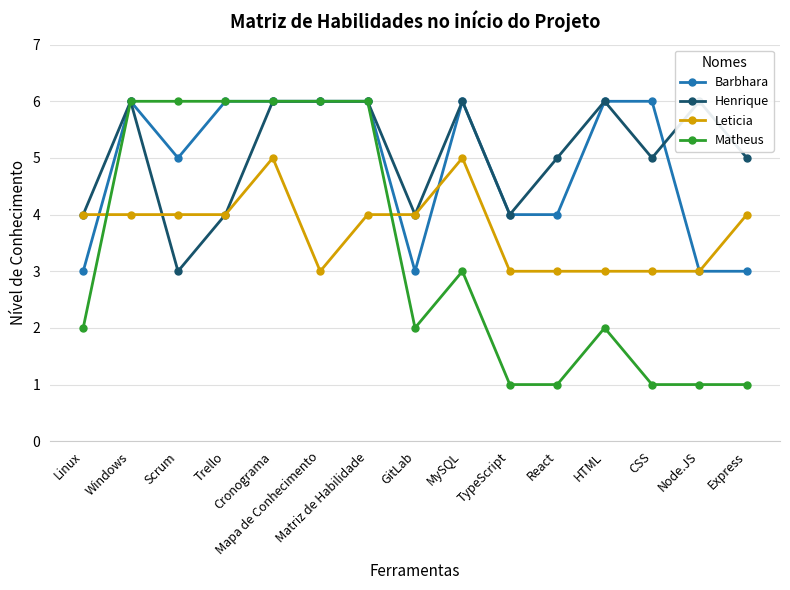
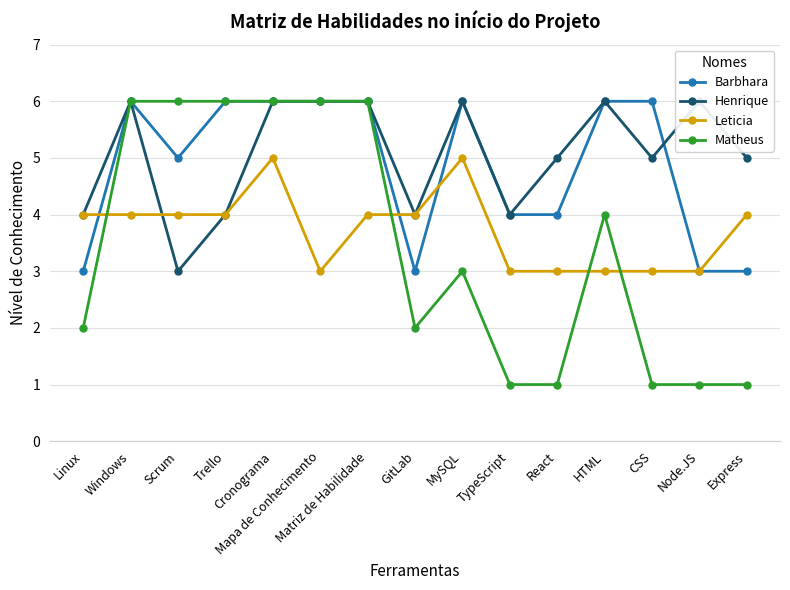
Matheus, HTML: 2 -> 4
